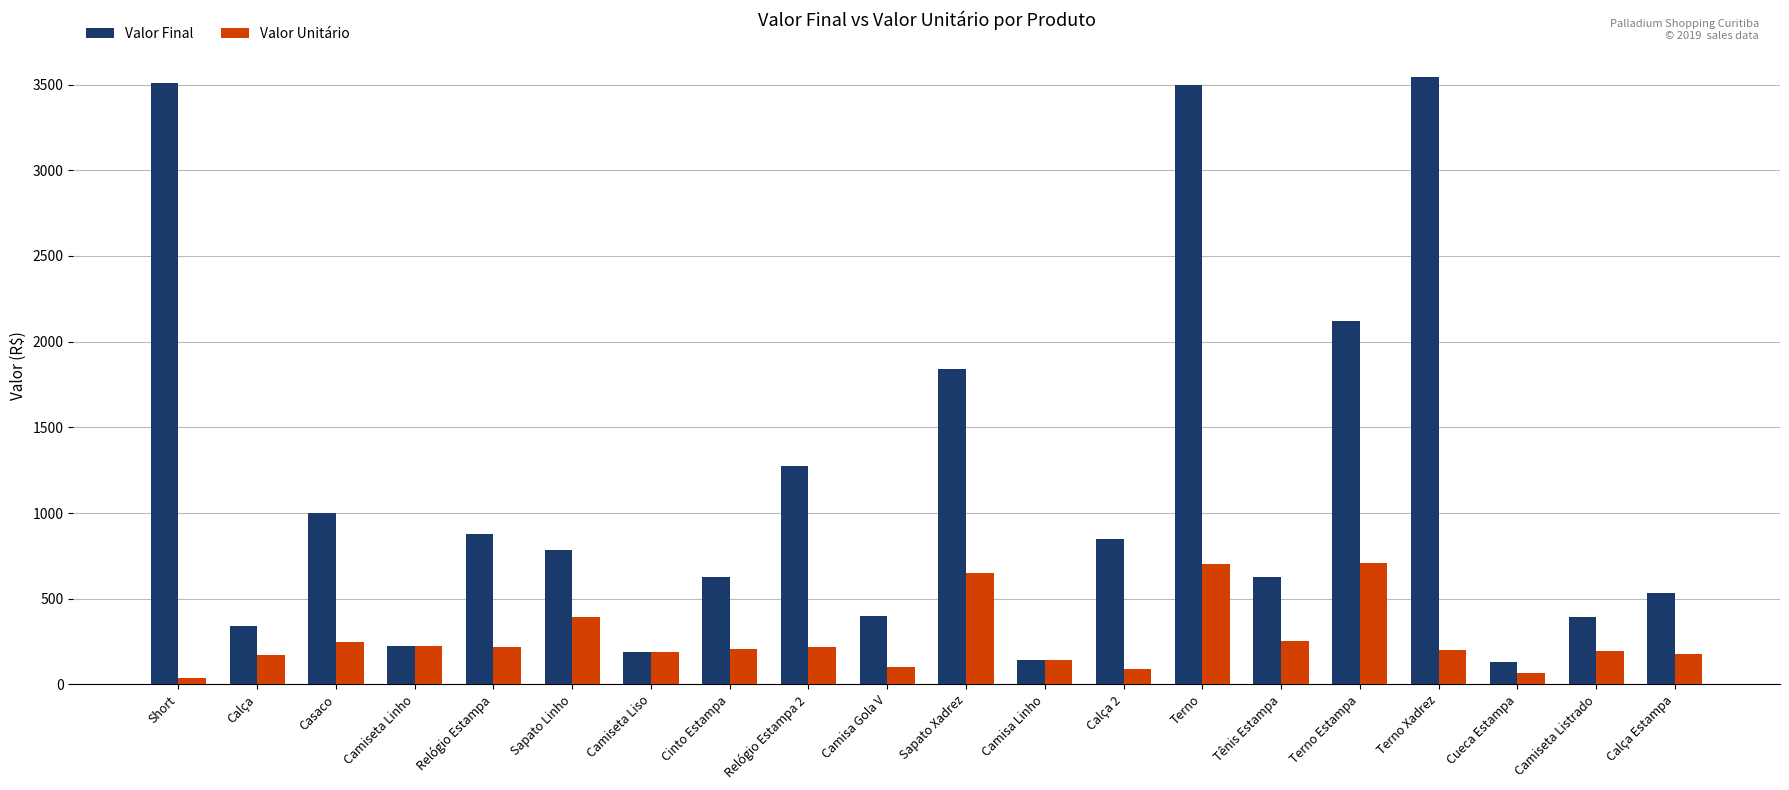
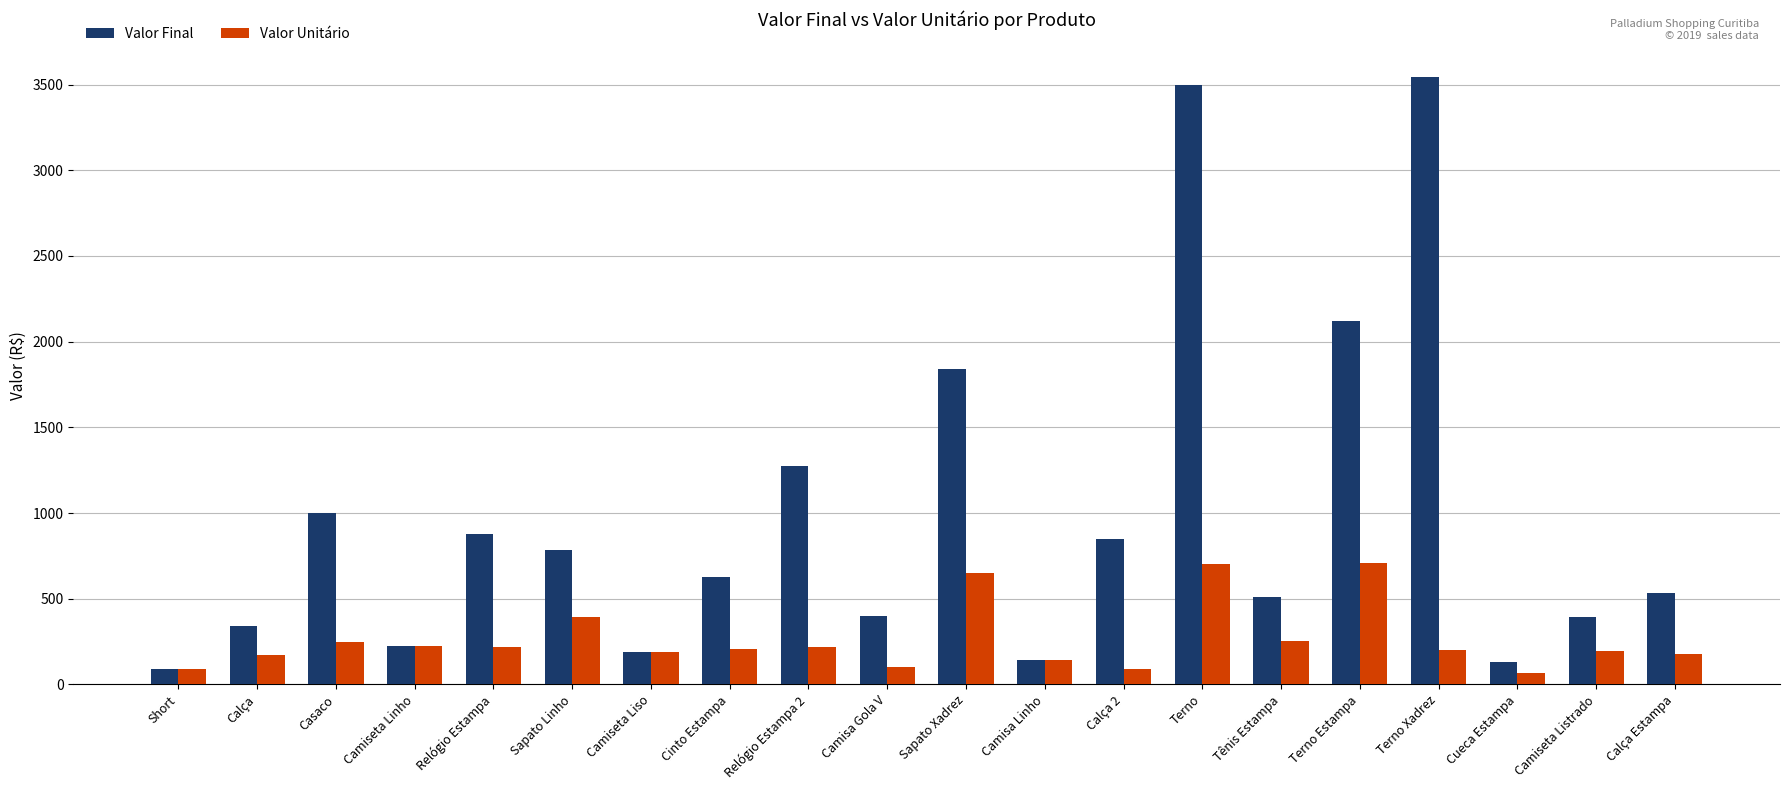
Valor Final, Short: 3510 -> 90
Valor Unitário, Short: 40 -> 90
Valor Final, Tênis Estampa: 630 -> 510
